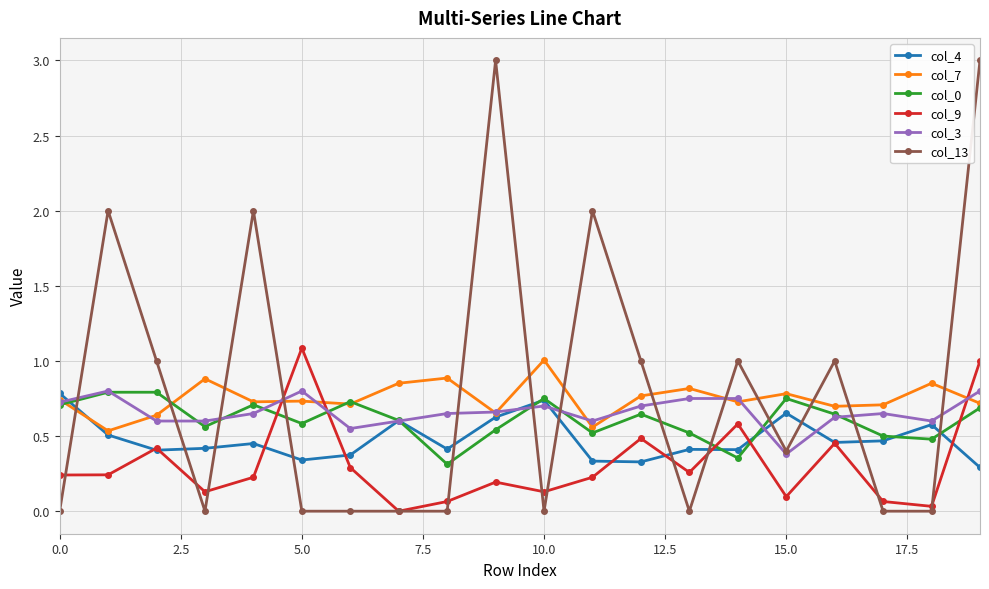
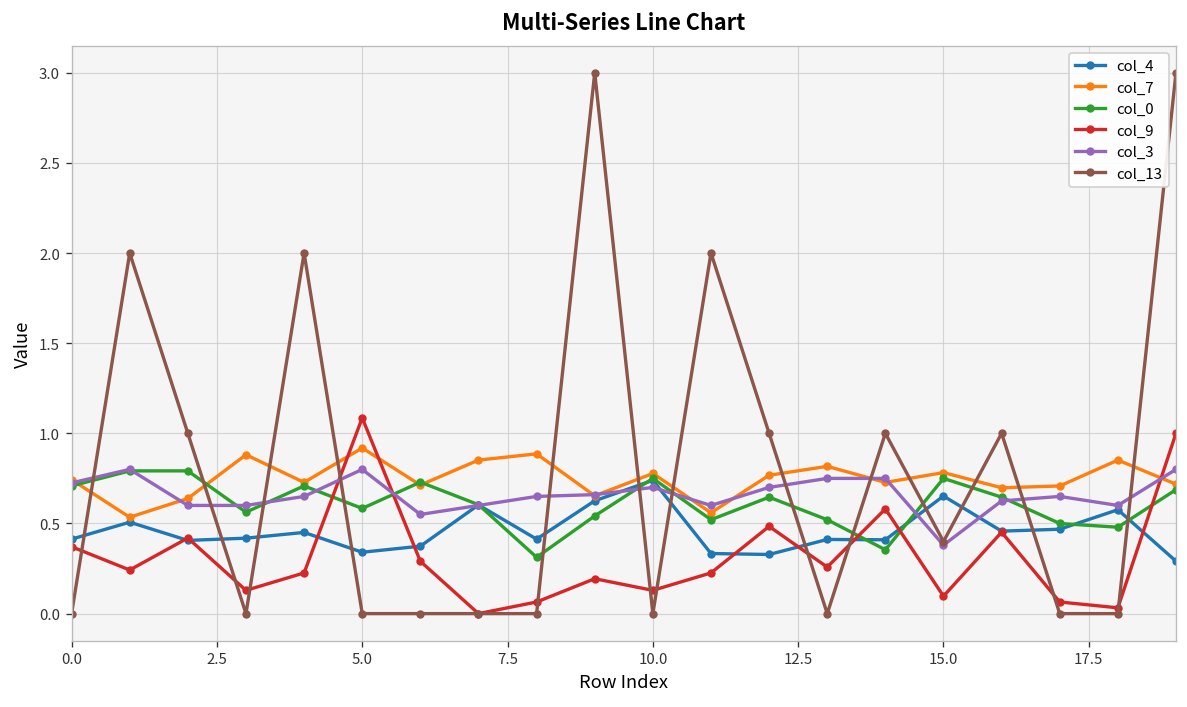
col_4, 0.0: 0.78 -> 0.41
col_9, 0.0: 0.24 -> 0.37
col_7, 5.0: 0.73 -> 0.92
col_7, 10.0: 1.01 -> 0.78
